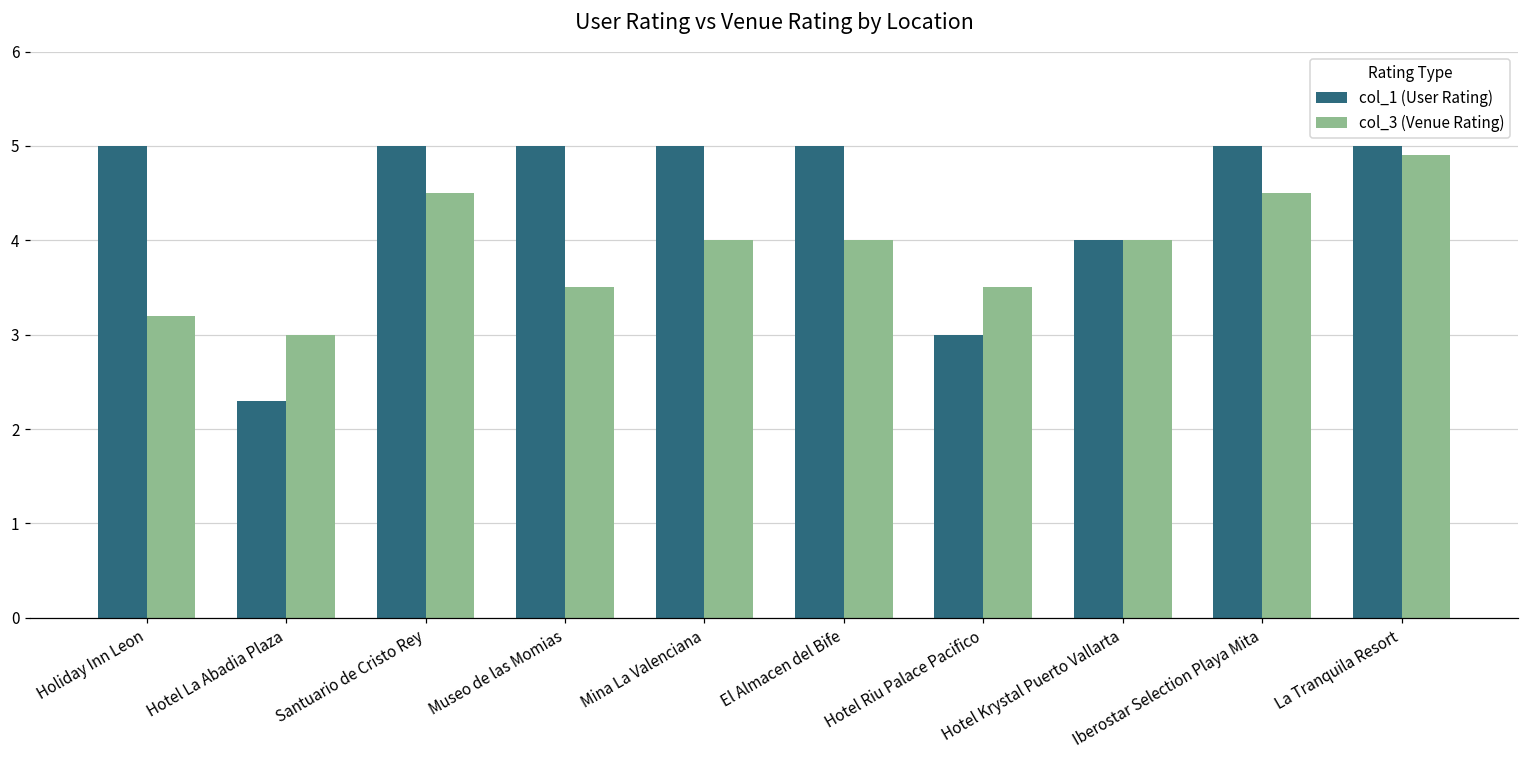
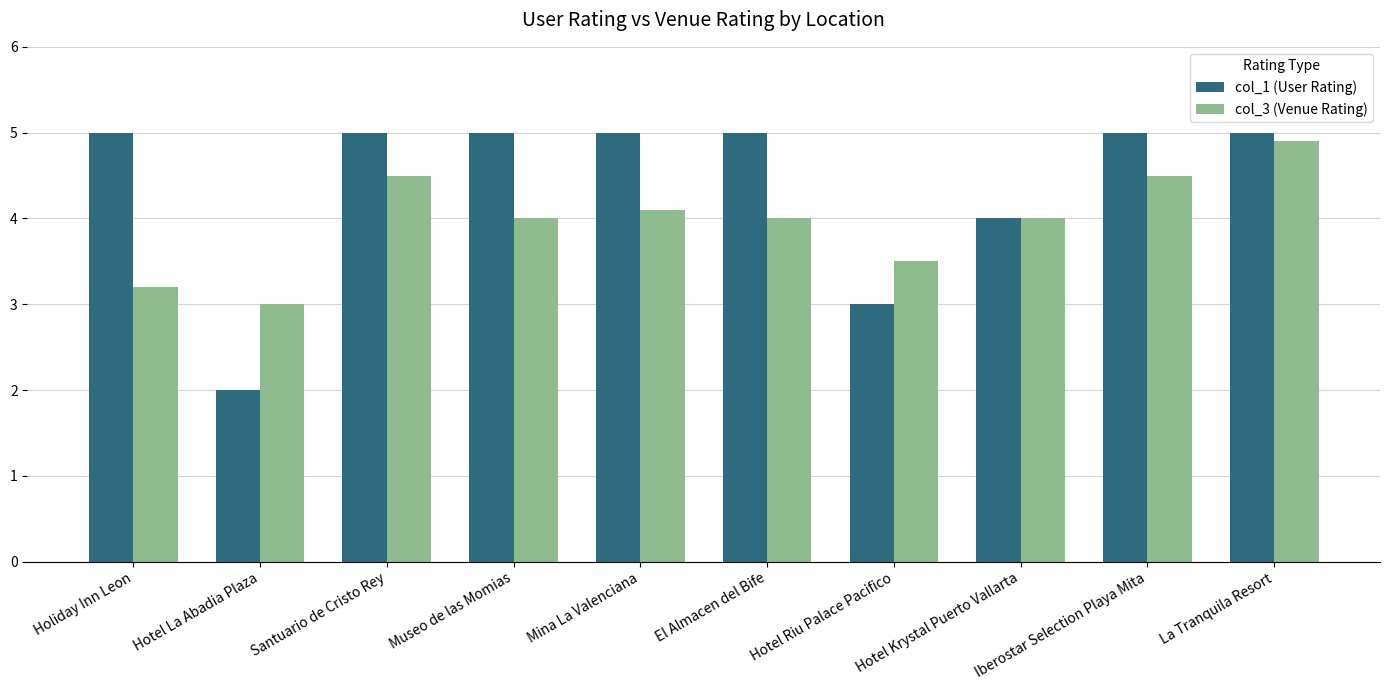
col_1 (User Rating), Hotel La Abadia Plaza: 2.3 -> 2.0
col_3 (Venue Rating), Museo de las Momias: 3.5 -> 4.0
col_3 (Venue Rating), Mina La Valenciana: 4.0 -> 4.1
